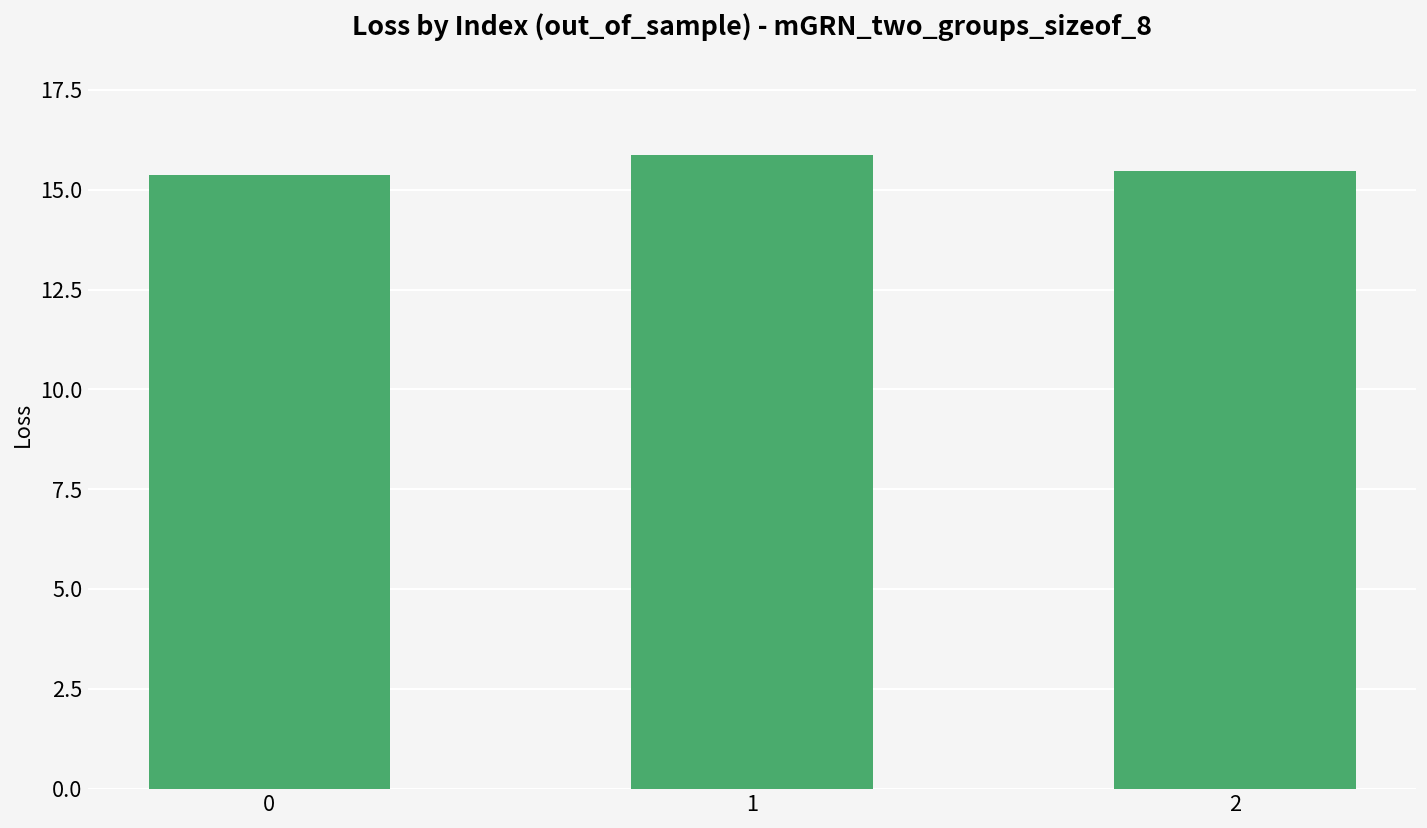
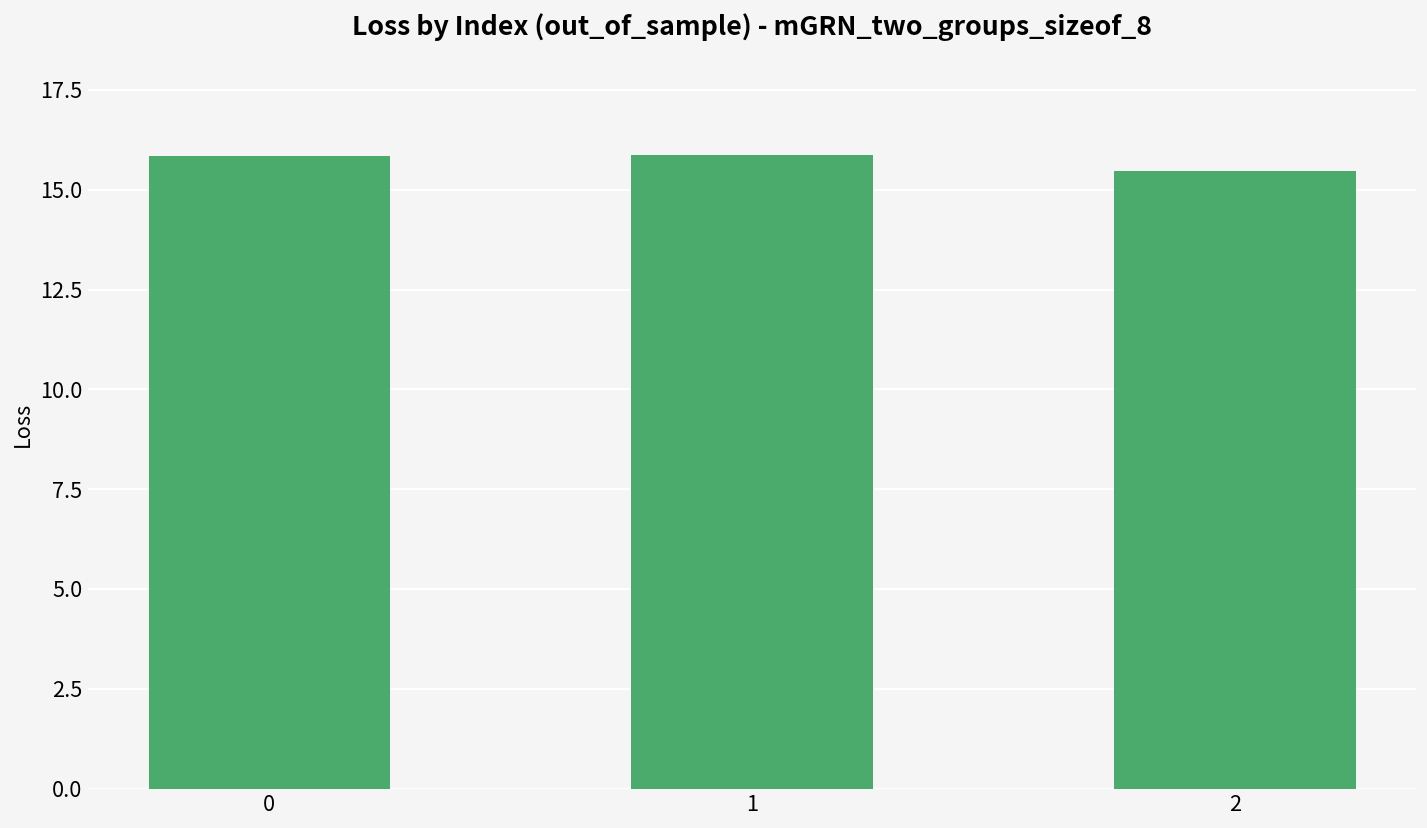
0: 15.4 -> 15.9
